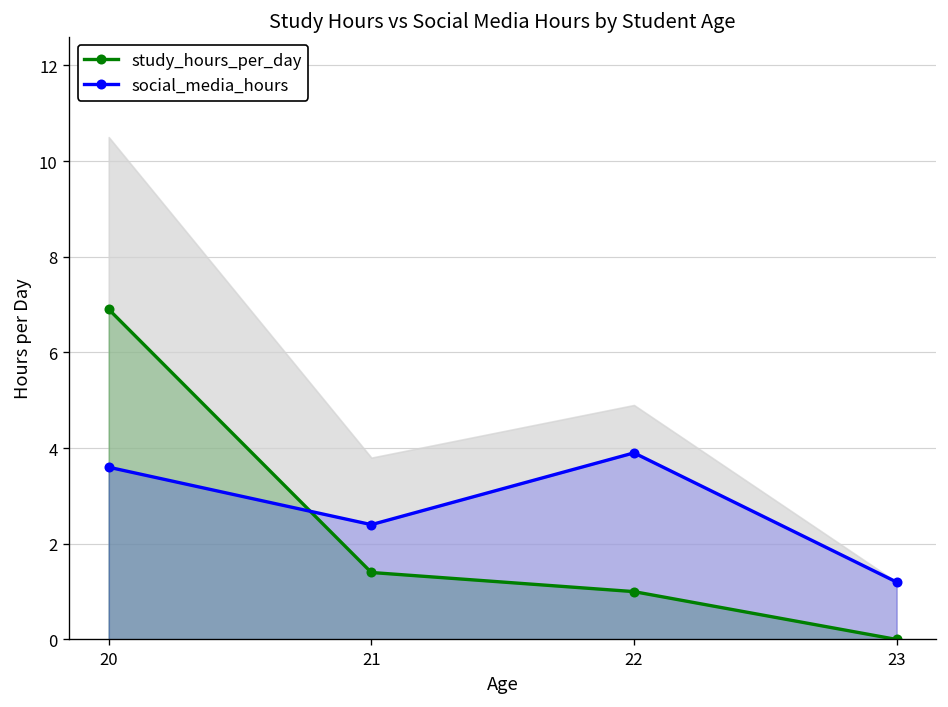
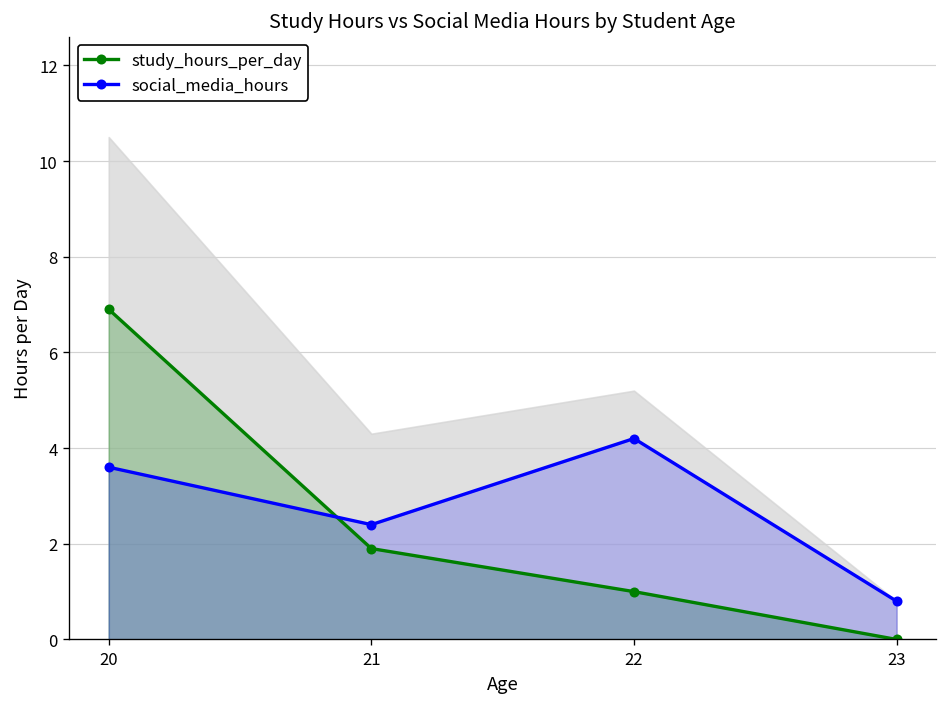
study_hours_per_day, 21: 1.4 -> 1.9
social_media_hours, 22: 3.9 -> 4.2
social_media_hours, 23: 1.2 -> 0.8
